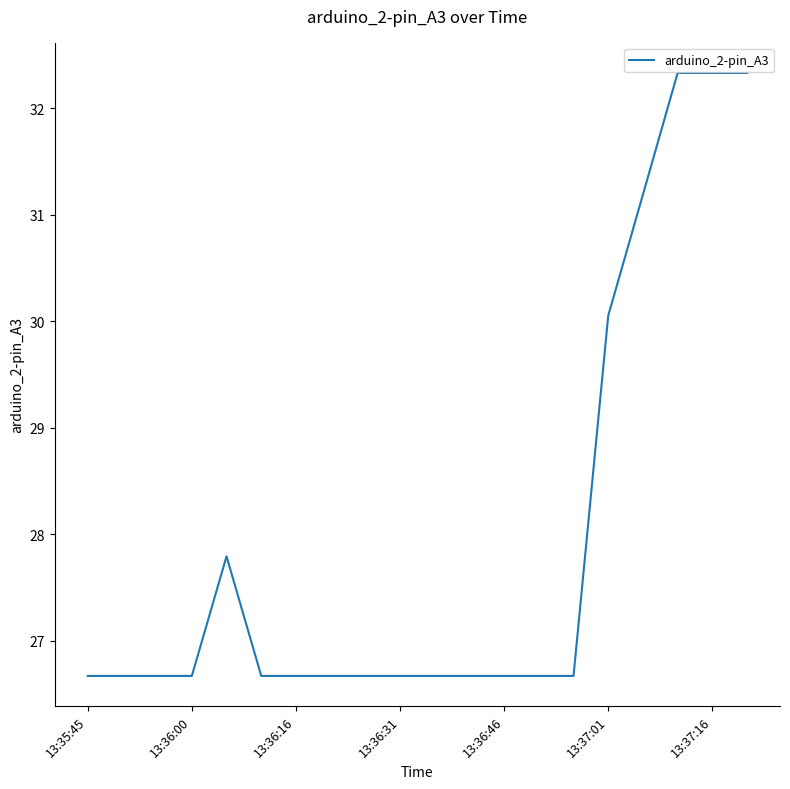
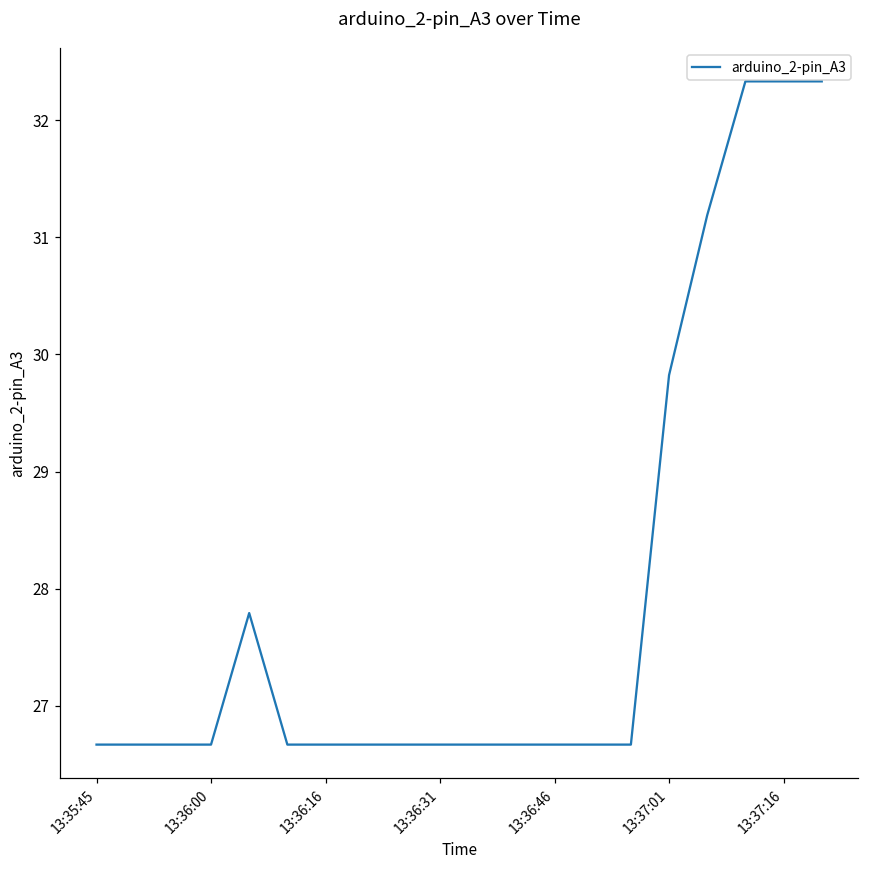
13:37:01: 30.05 -> 29.82
